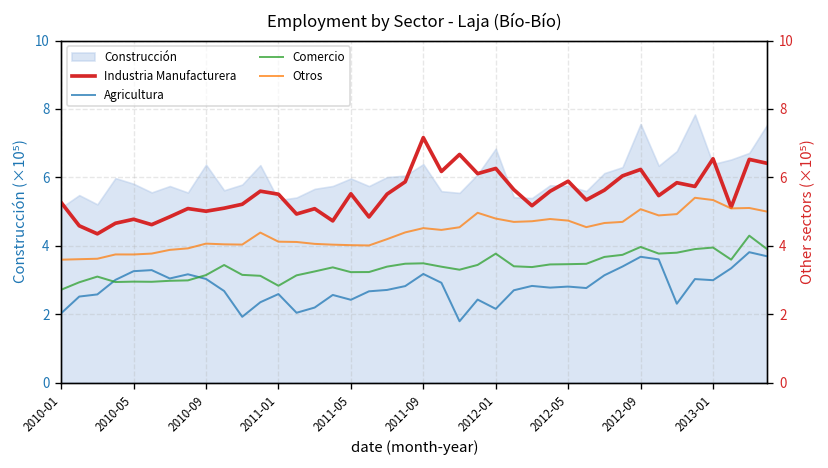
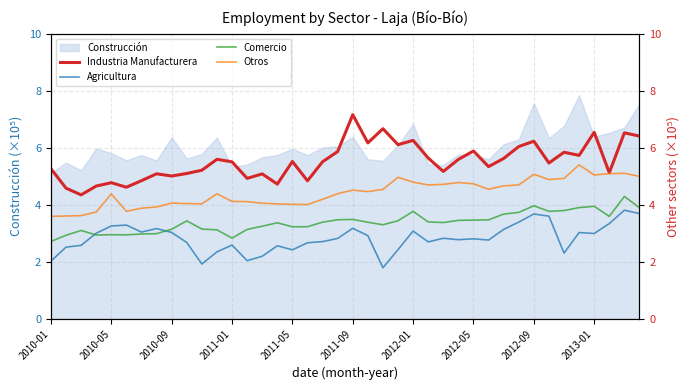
Otros, 2010-05: 3.7 -> 4.4
Agricultura, 2012-01: 2.2 -> 3.1
Otros, 2013-01: 5.3 -> 5.0
